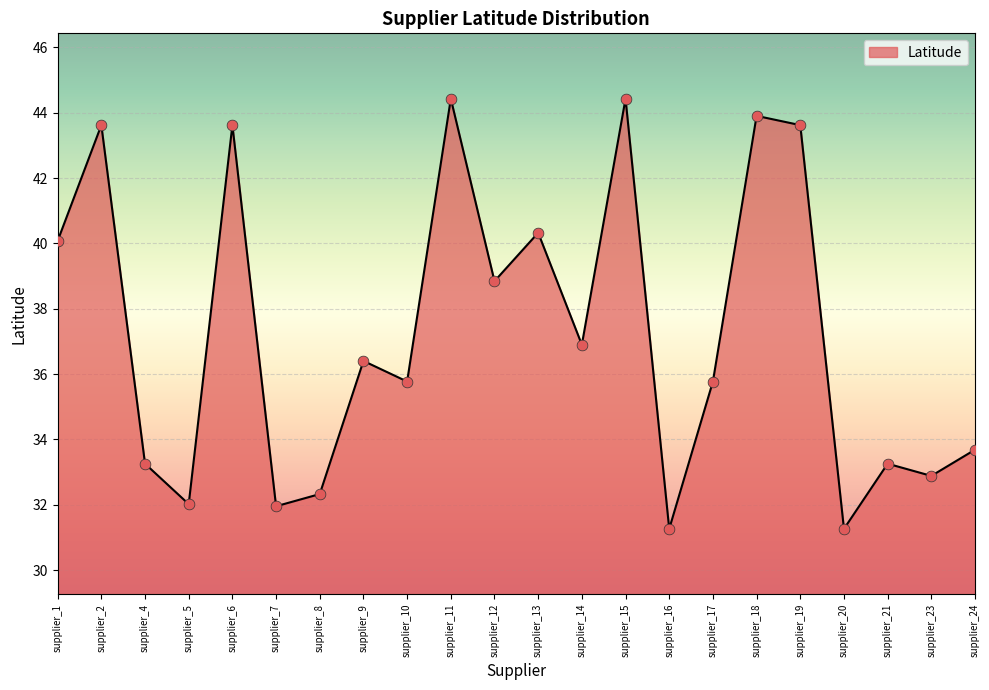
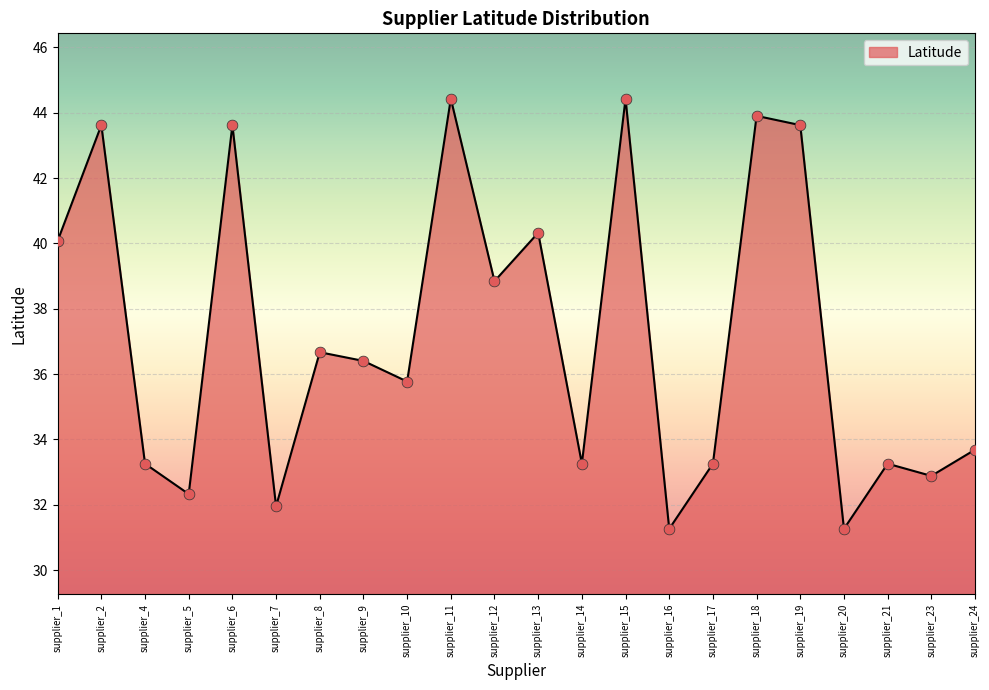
supplier_5: 32.0 -> 32.3
supplier_8: 32.3 -> 36.7
supplier_14: 36.9 -> 33.3
supplier_17: 35.8 -> 33.3
